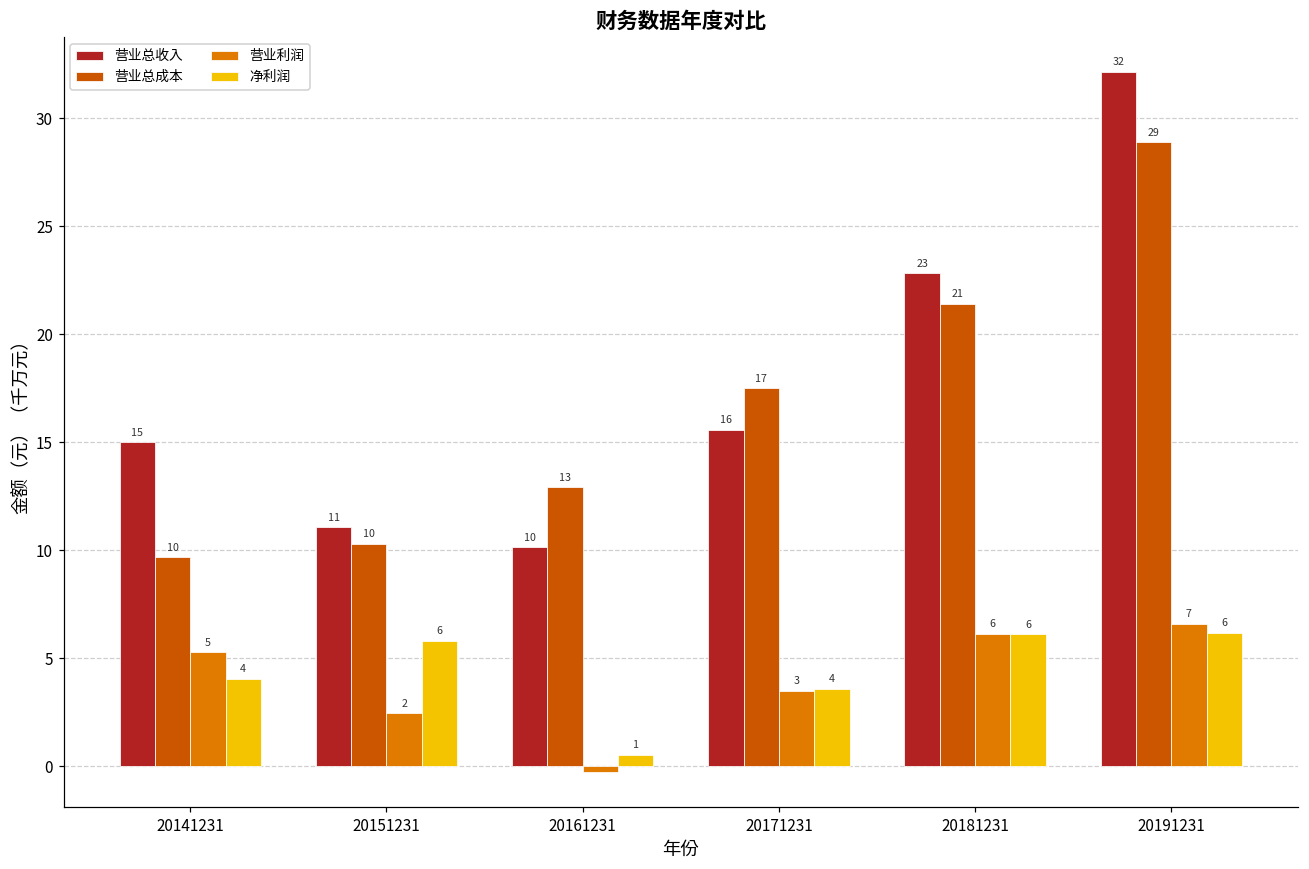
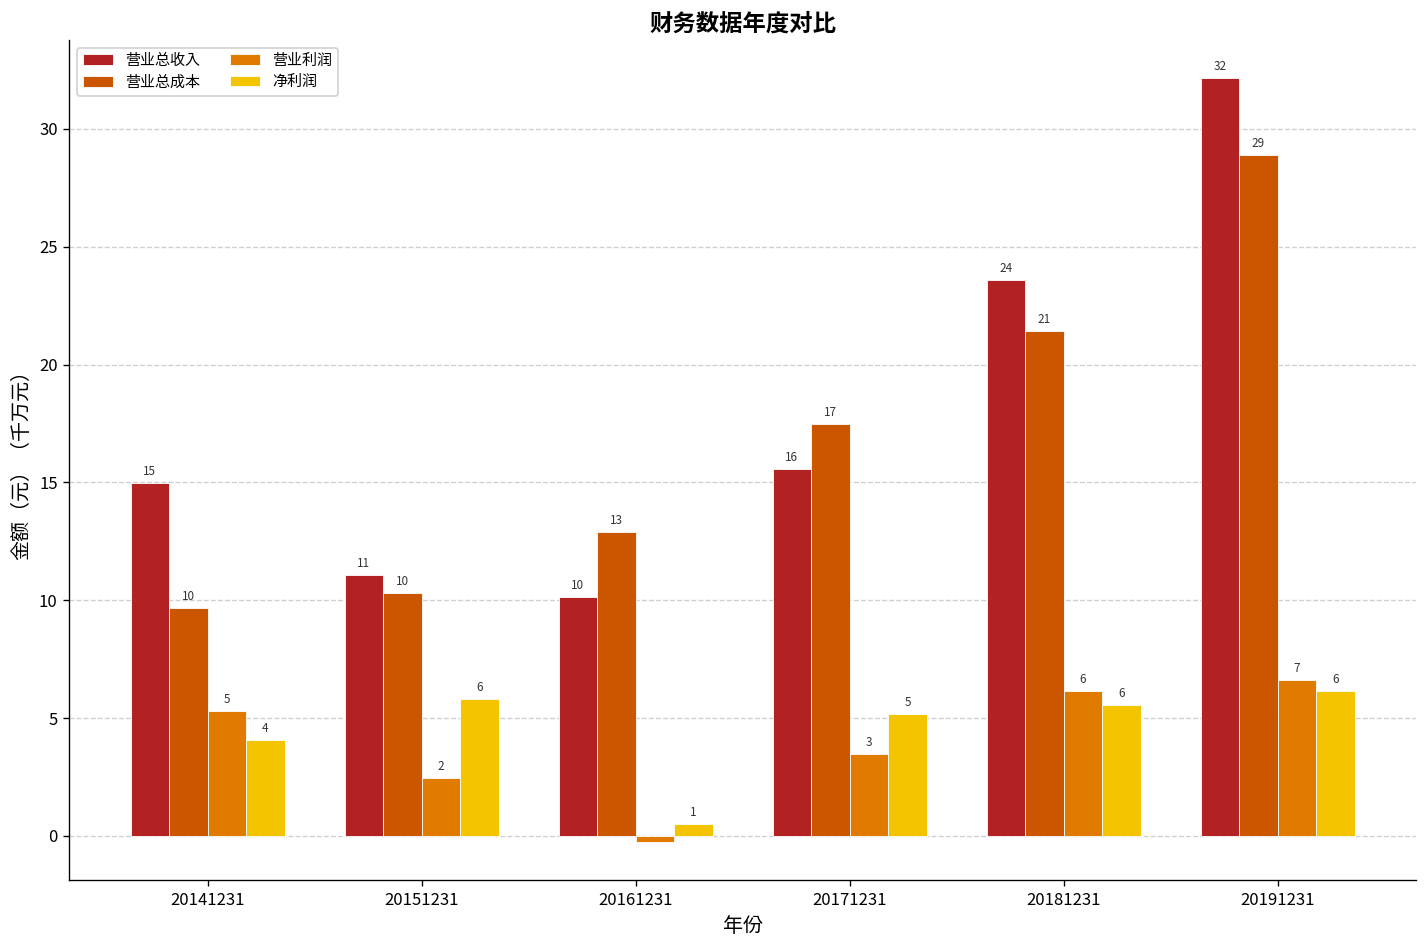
净利润, 20171231: 4 -> 5
营业总收入, 20181231: 23 -> 24
净利润, 20181231: 6.1 -> 5.5
